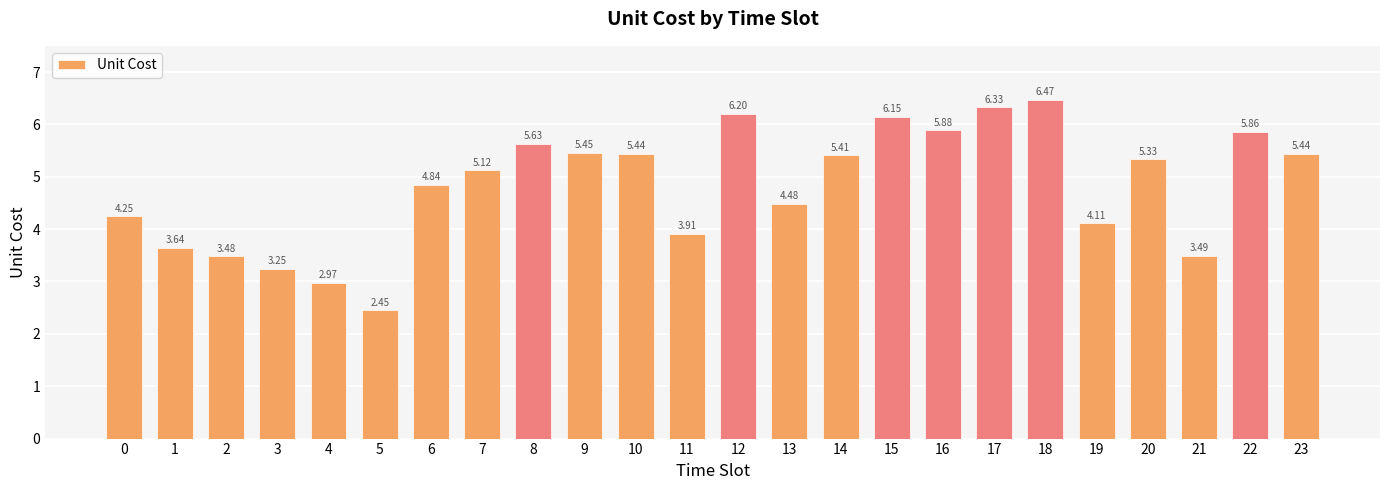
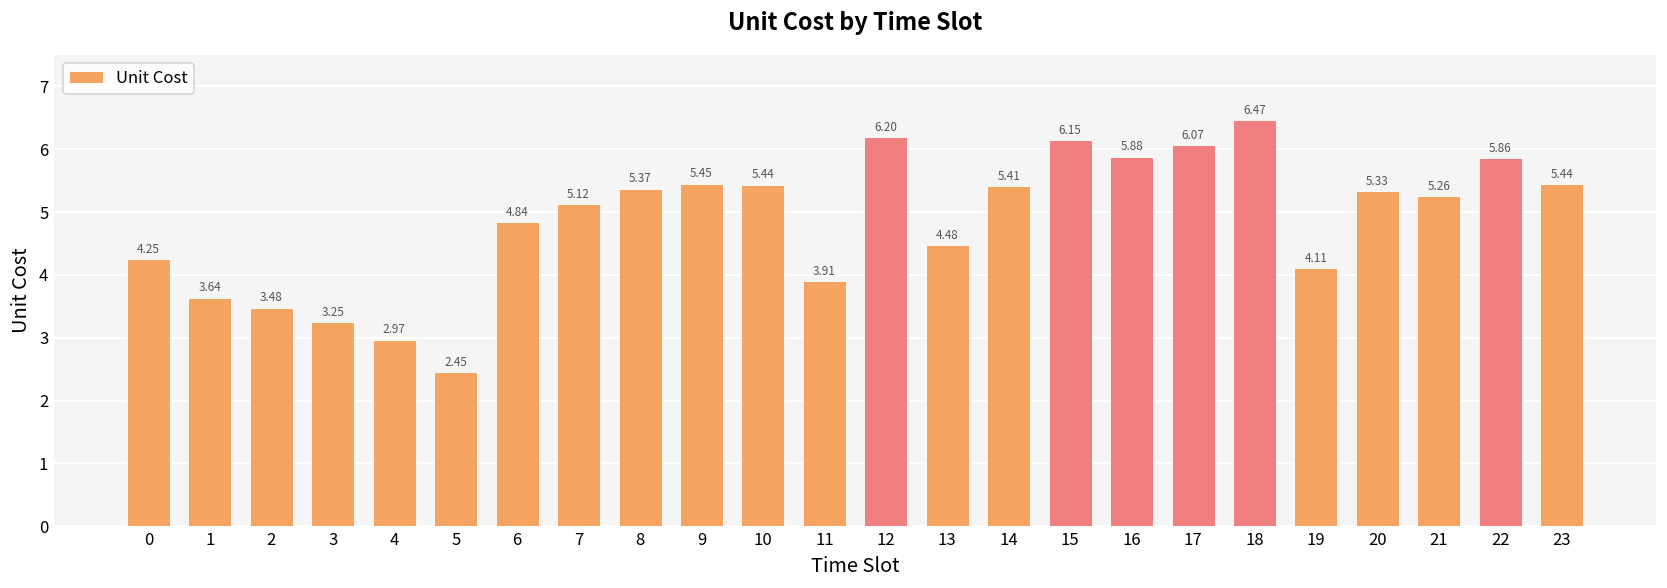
8: 5.63 -> 5.37
17: 6.33 -> 6.07
21: 3.49 -> 5.26
